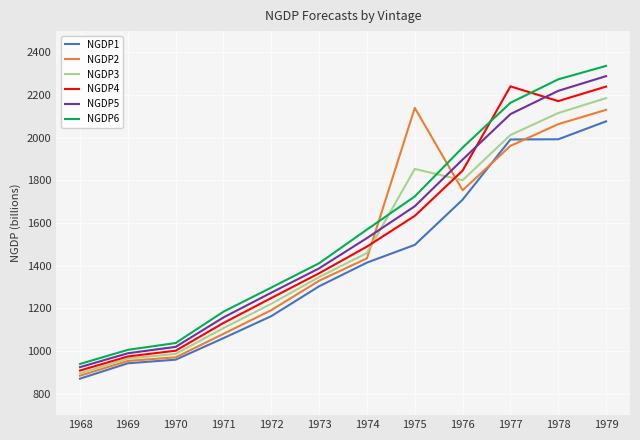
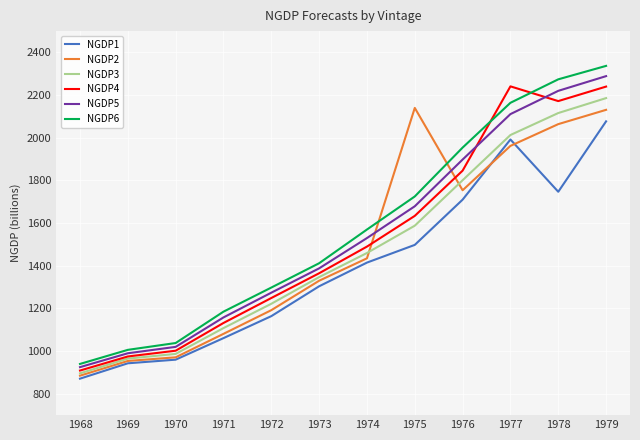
NGDP3, 1975: 1850 -> 1590
NGDP1, 1978: 1990 -> 1750
